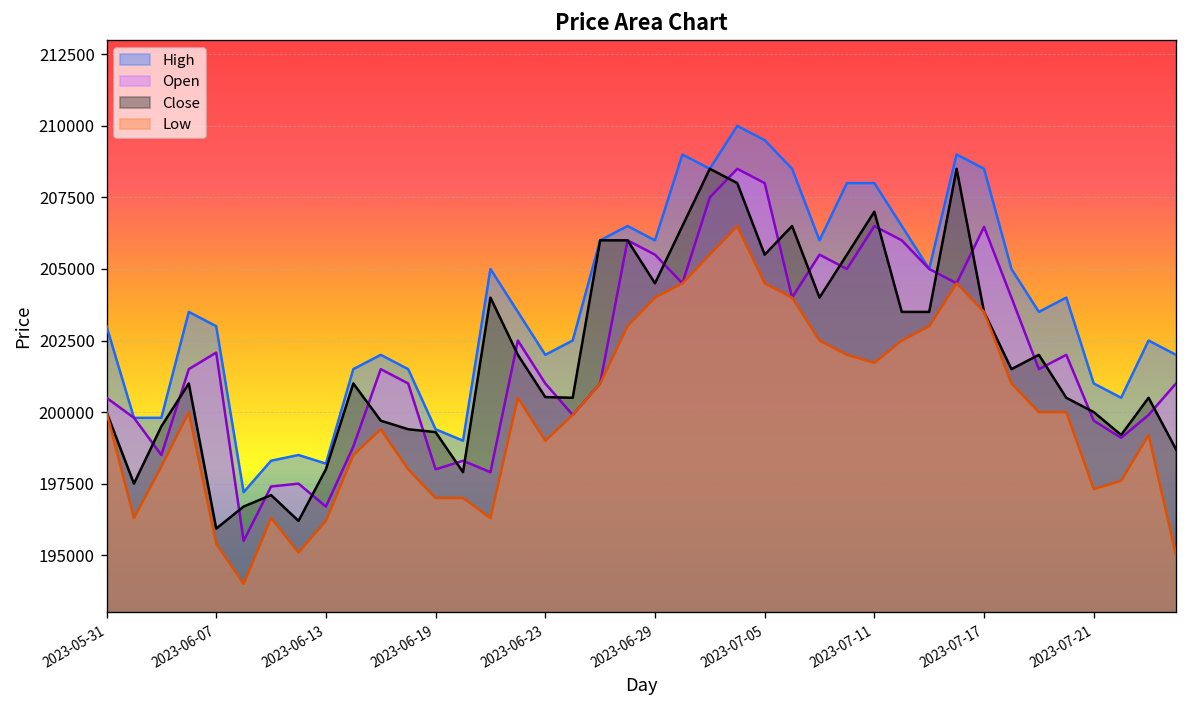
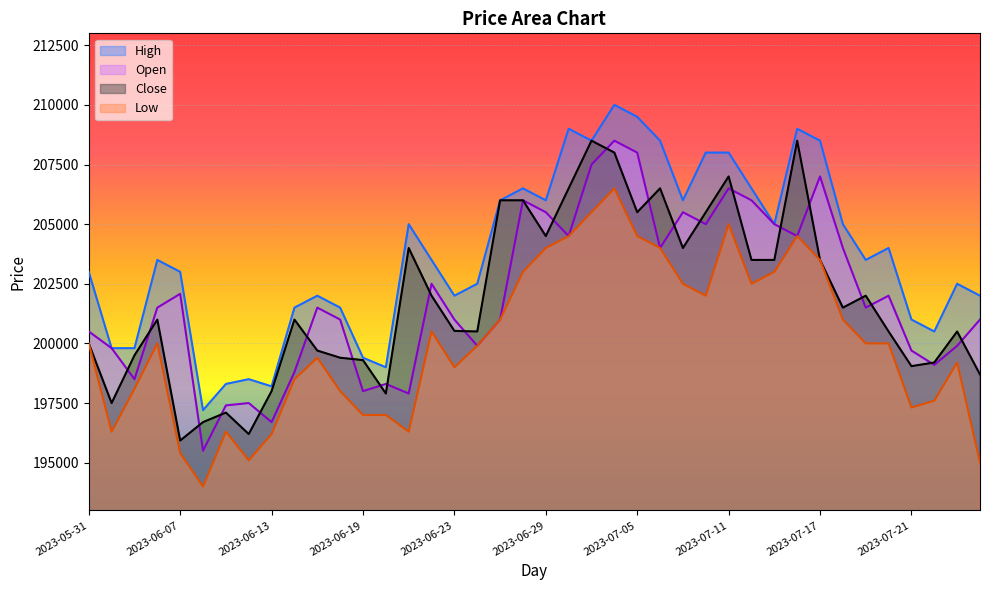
Low, 2023-07-11: 201700 -> 205000
Open, 2023-07-17: 206500 -> 207000
Close, 2023-07-21: 200000 -> 199000
